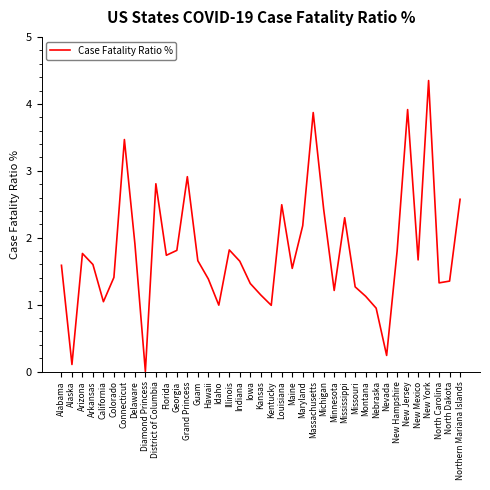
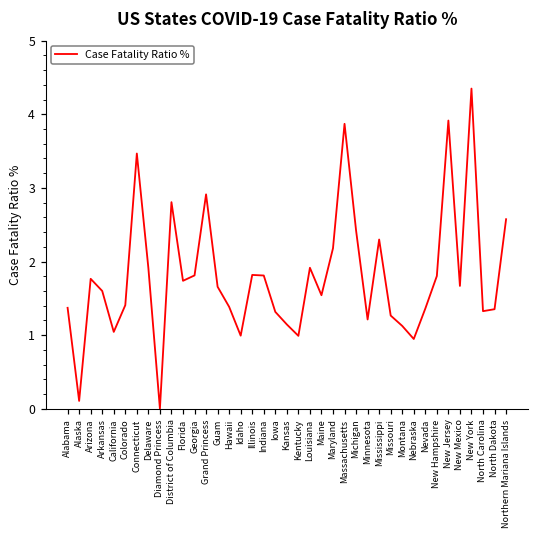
Alabama: 1.6 -> 1.4
Indiana: 1.6 -> 1.8
Louisiana: 2.5 -> 1.9
Nevada: 0.2 -> 1.4
